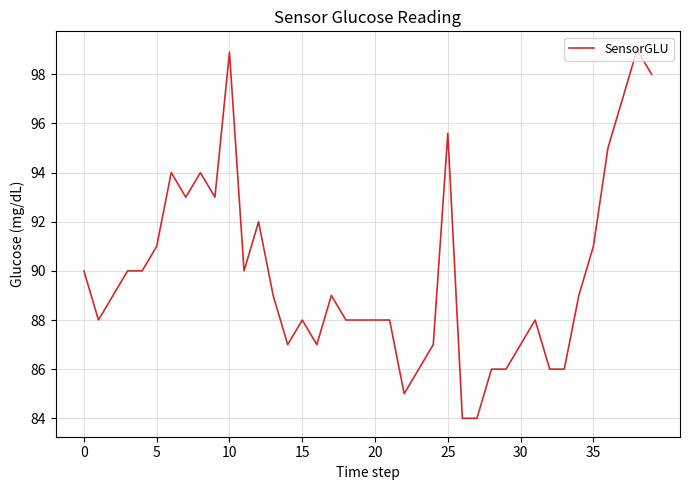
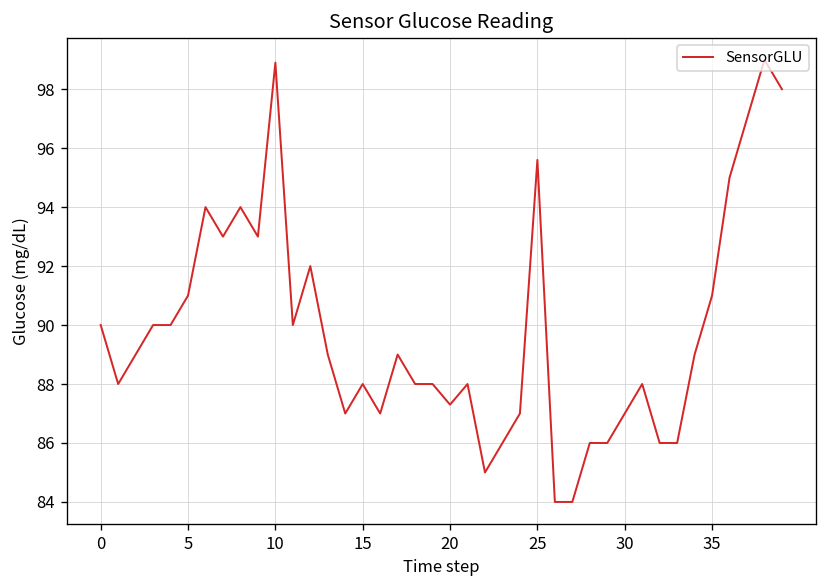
20: 88.0 -> 87.3
